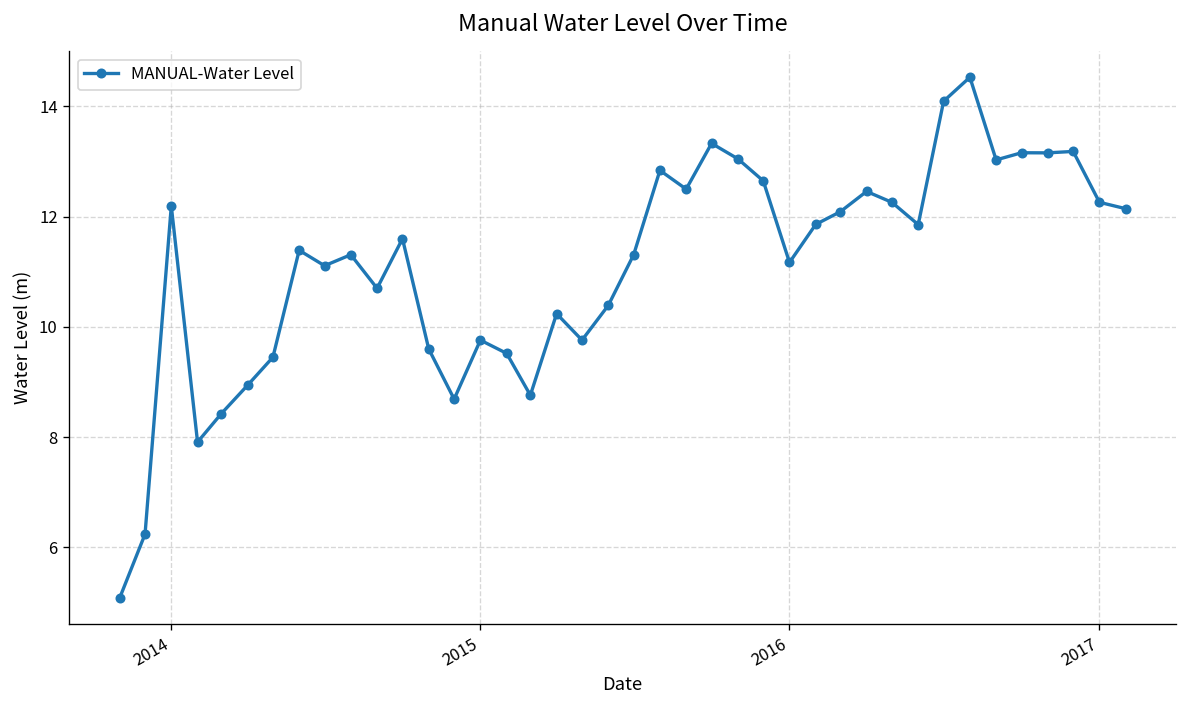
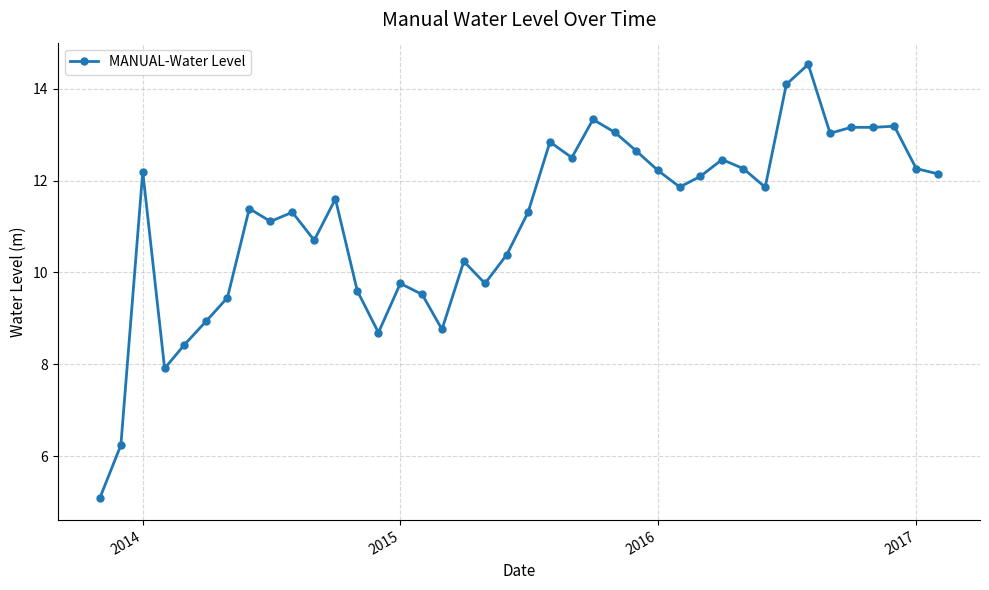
2016: 11.2 -> 12.2
